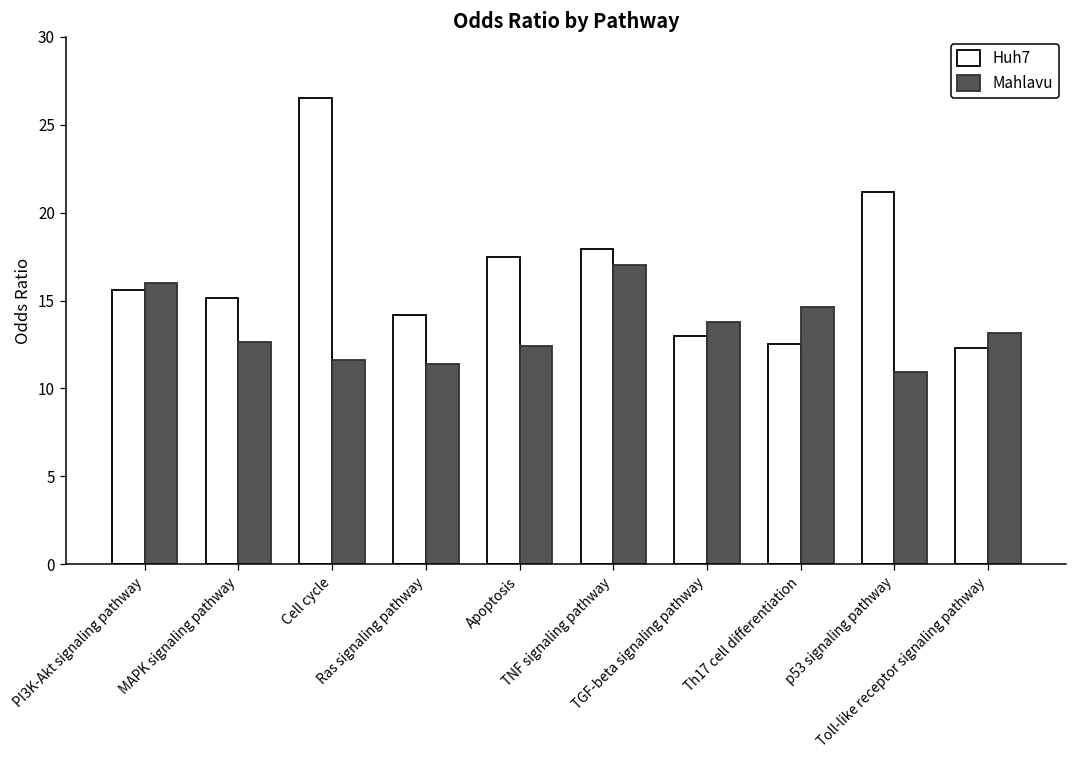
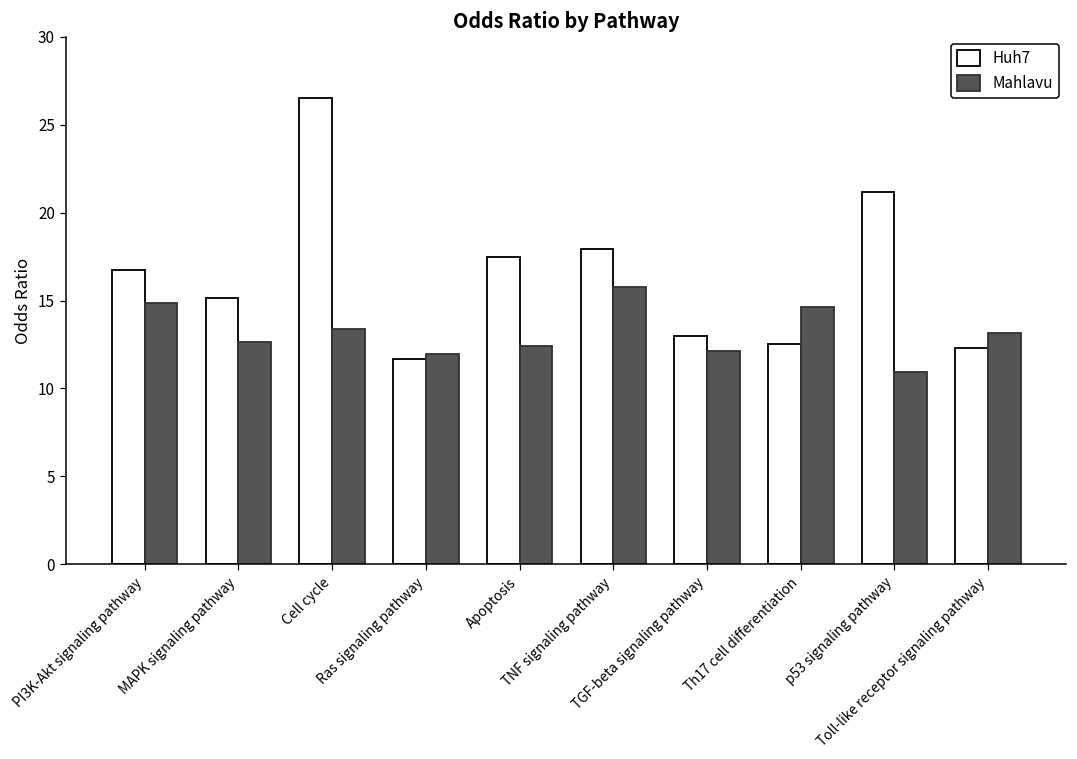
Huh7, PI3K-Akt signaling pathway: 15.6 -> 16.7
Mahlavu, PI3K-Akt signaling pathway: 16.0 -> 14.9
Mahlavu, Cell cycle: 11.6 -> 13.4
Huh7, Ras signaling pathway: 14.2 -> 11.7
Mahlavu, Ras signaling pathway: 11.4 -> 11.9
Mahlavu, TNF signaling pathway: 17.0 -> 15.8
Mahlavu, TGF-beta signaling pathway: 13.8 -> 12.1
